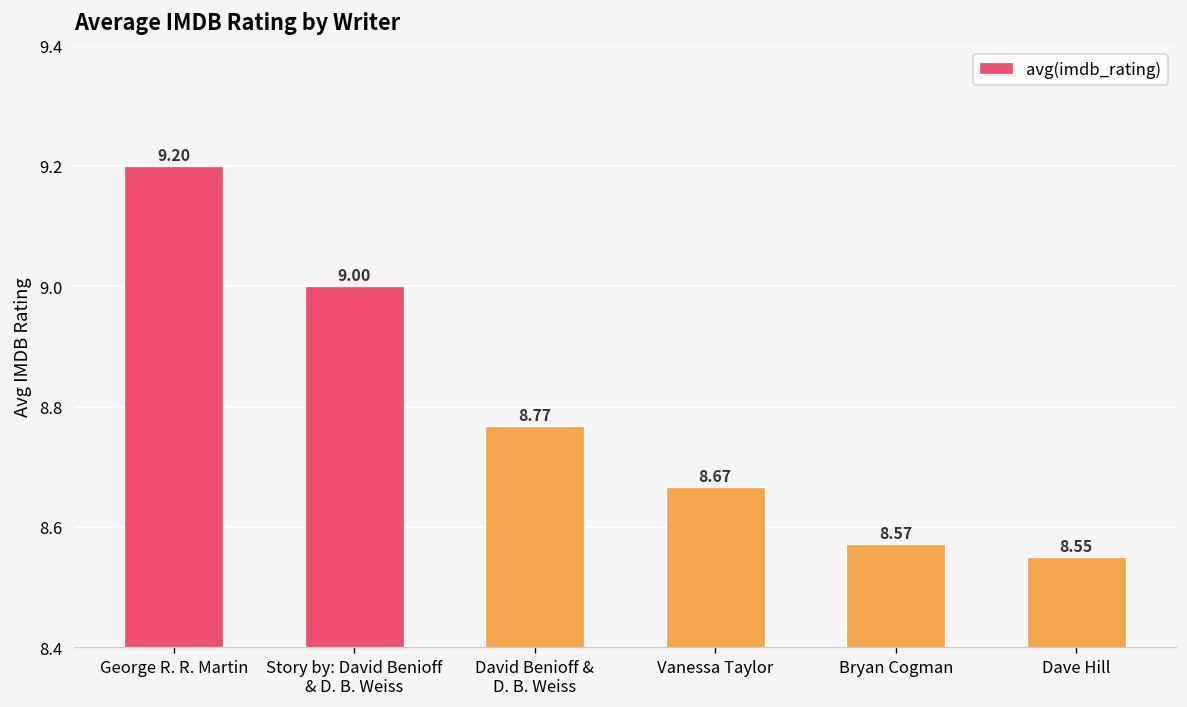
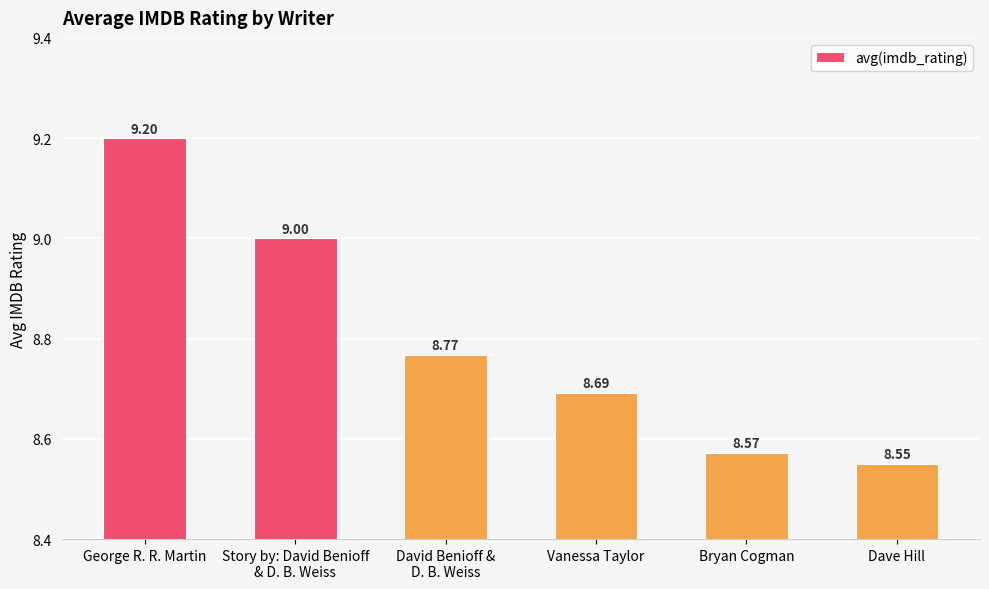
Vanessa Taylor: 8.67 -> 8.69
